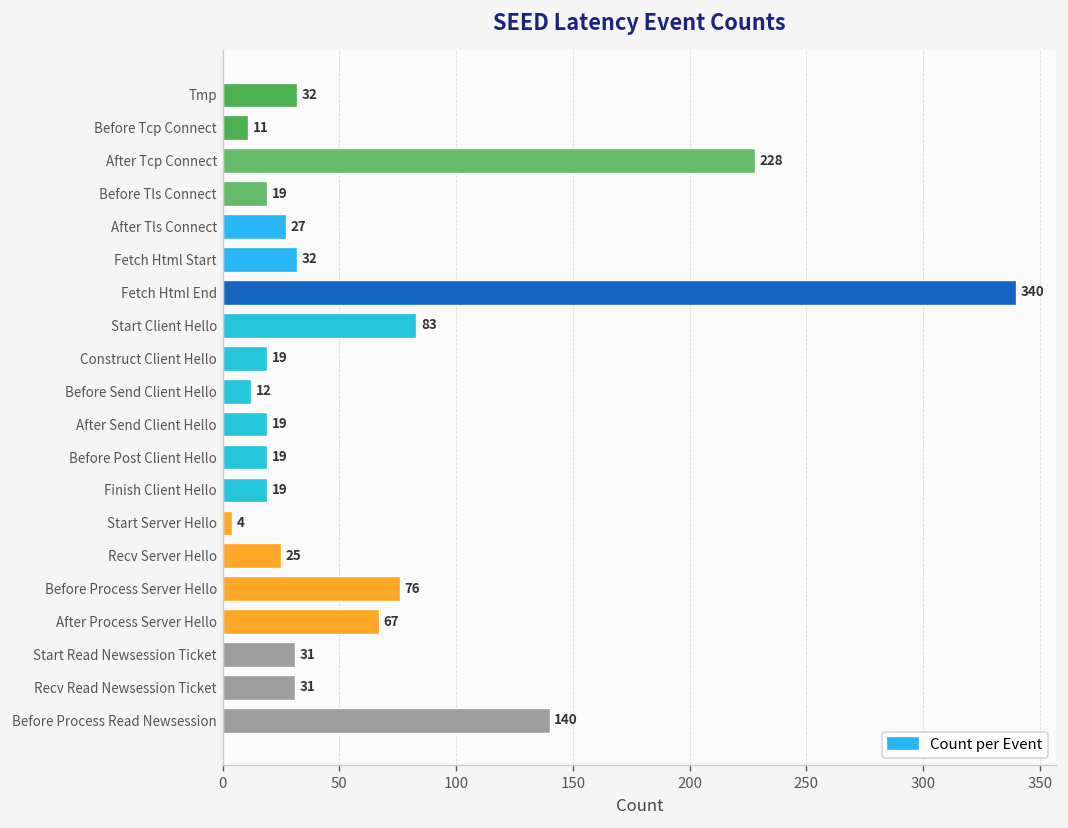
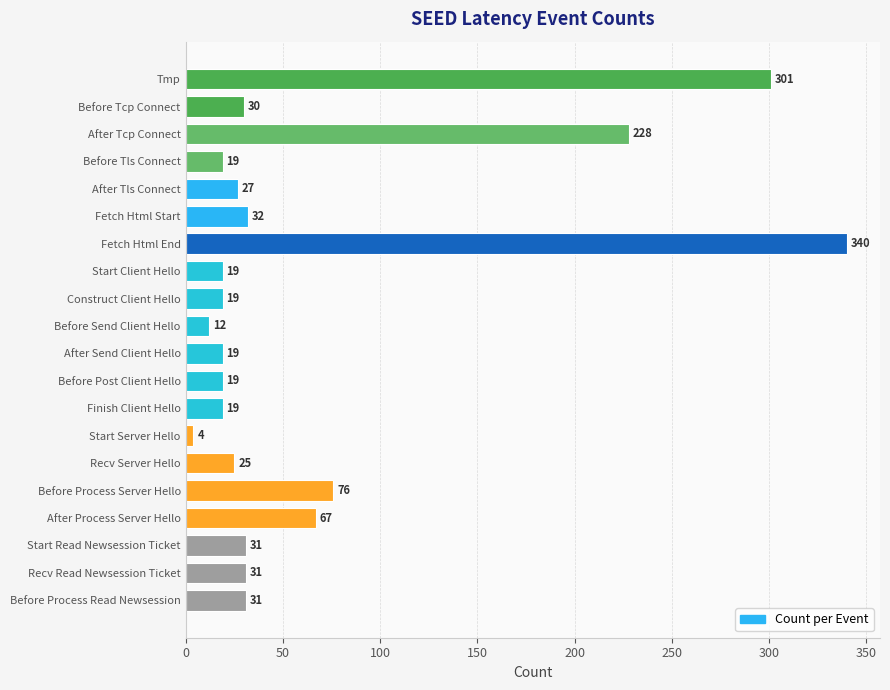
Tmp: 32 -> 301
Before Tcp Connect: 11 -> 30
Start Client Hello: 83 -> 19
Before Process Read Newsession: 140 -> 31
